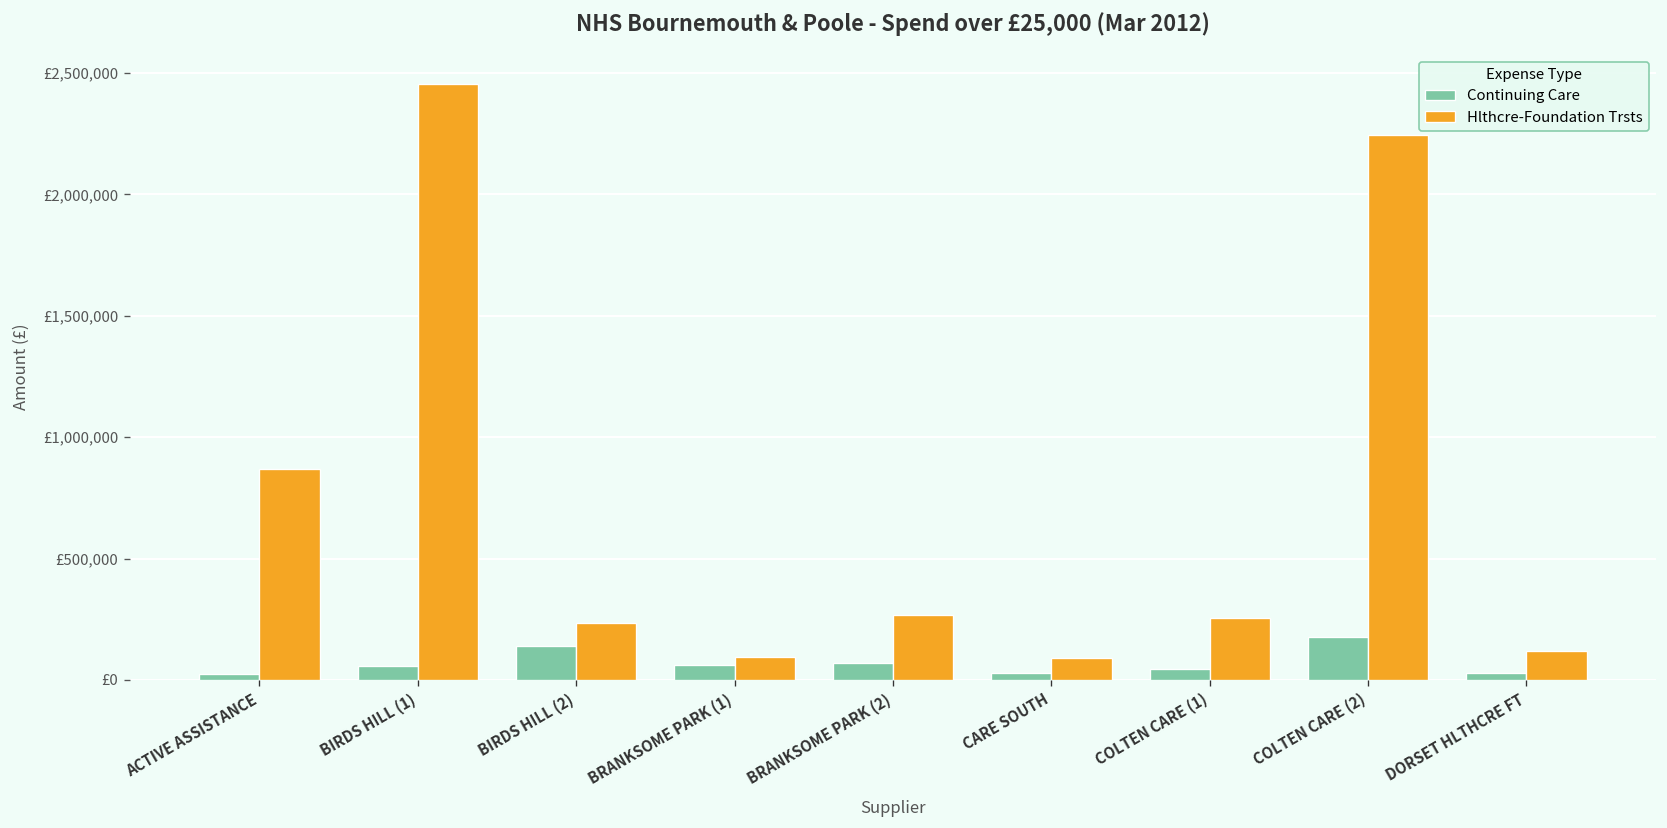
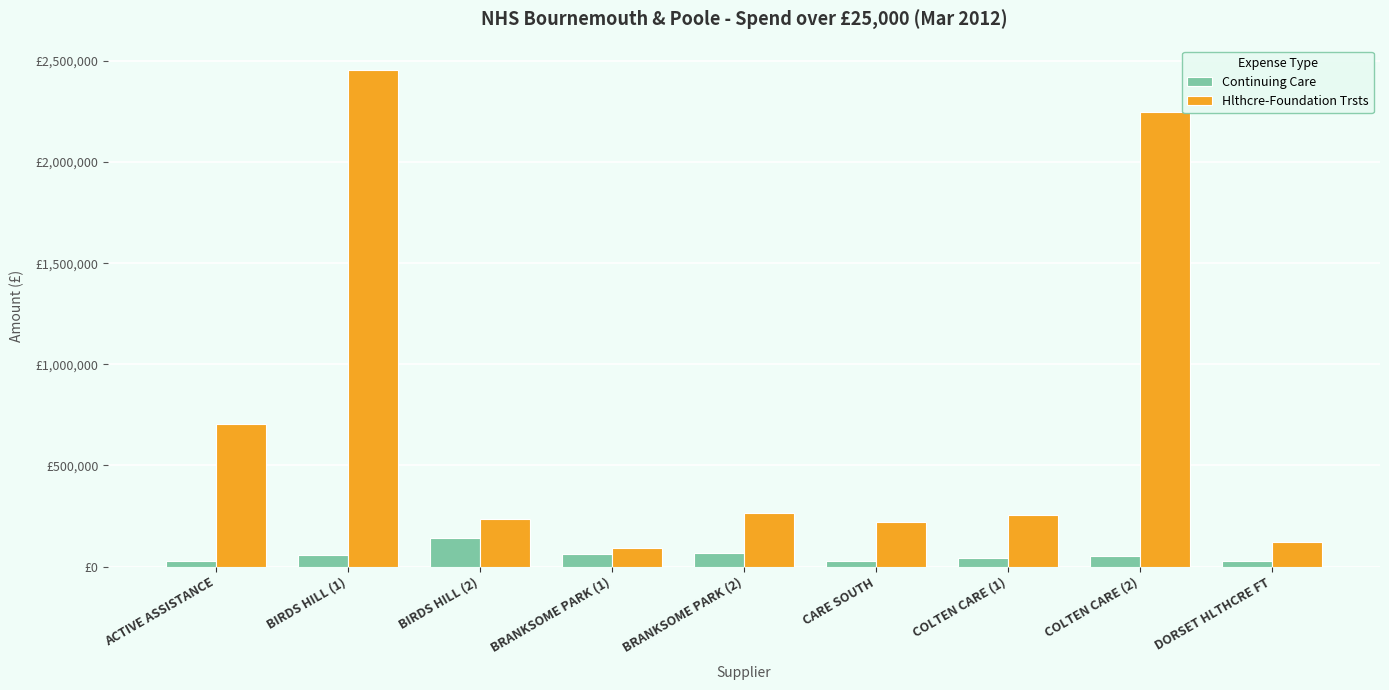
Hlthcre-Foundation Trsts, ACTIVE ASSISTANCE: £870,000 -> £700,000
Hlthcre-Foundation Trsts, CARE SOUTH: £90,000 -> £220,000
Continuing Care, COLTEN CARE (2): £180,000 -> £50,000
